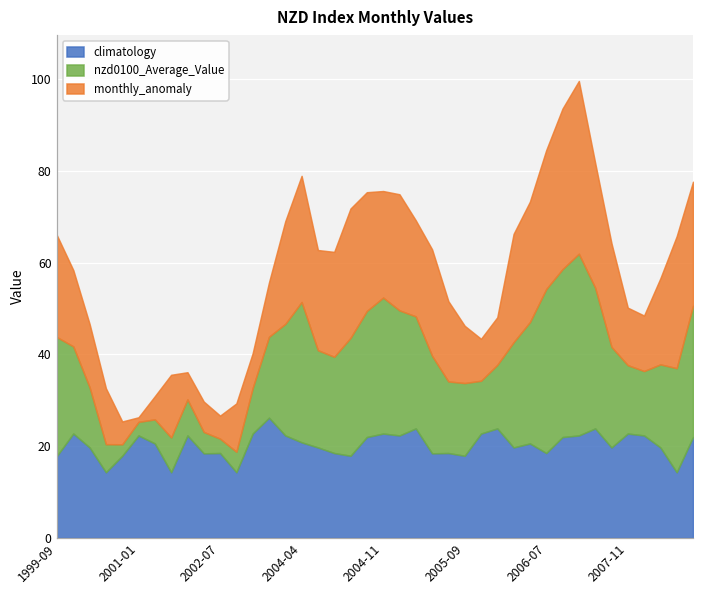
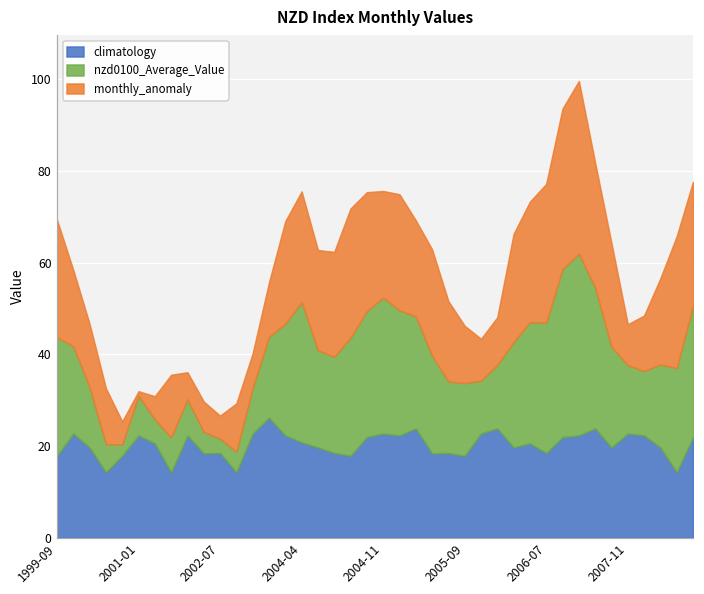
monthly_anomaly, 1999-09: 22 -> 26
nzd0100_Average_Value, 2001-01: 3 -> 9
monthly_anomaly, 2004-04: 27 -> 24
nzd0100_Average_Value, 2006-07: 36 -> 28
monthly_anomaly, 2007-11: 13 -> 9
